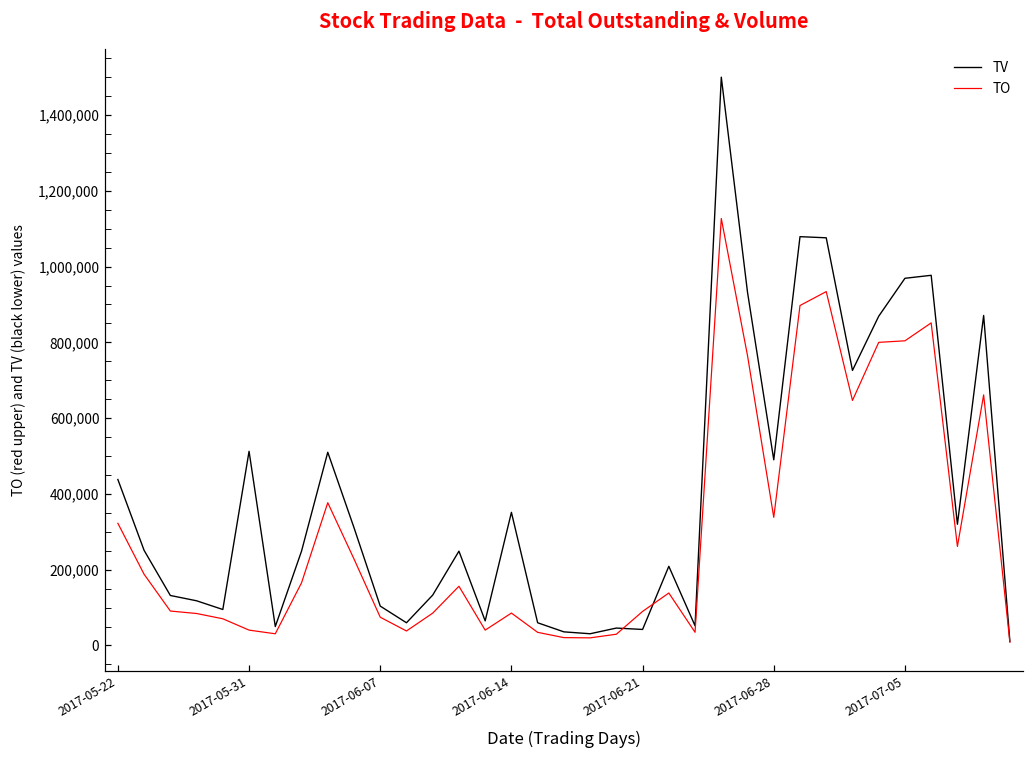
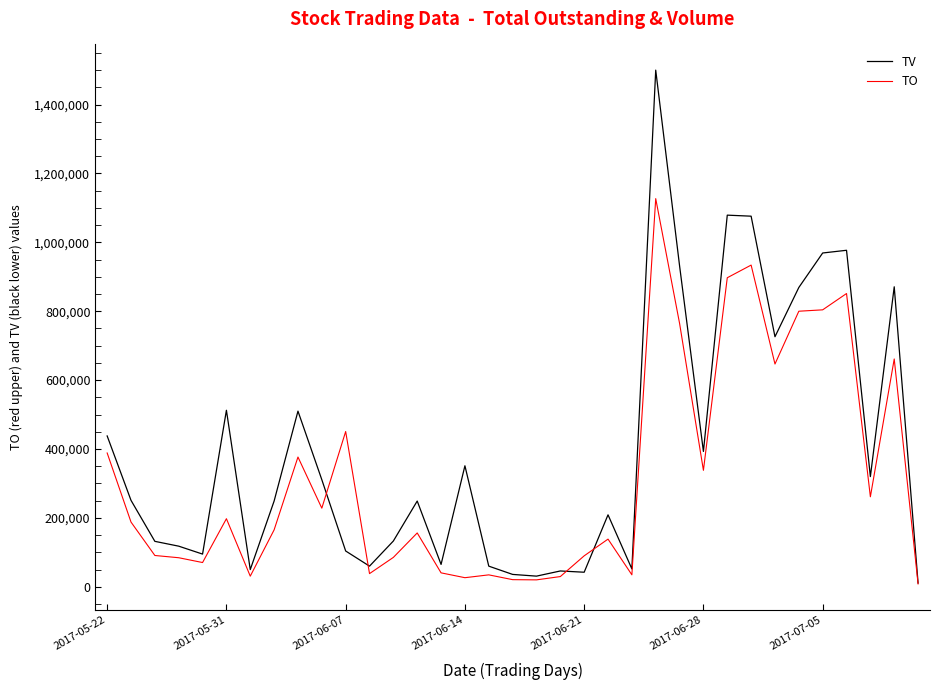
TO, 2017-05-22: 320,000 -> 390,000
TO, 2017-05-31: 40,000 -> 200,000
TO, 2017-06-07: 70,000 -> 450,000
TO, 2017-06-14: 90,000 -> 30,000
TV, 2017-06-28: 490,000 -> 390,000
